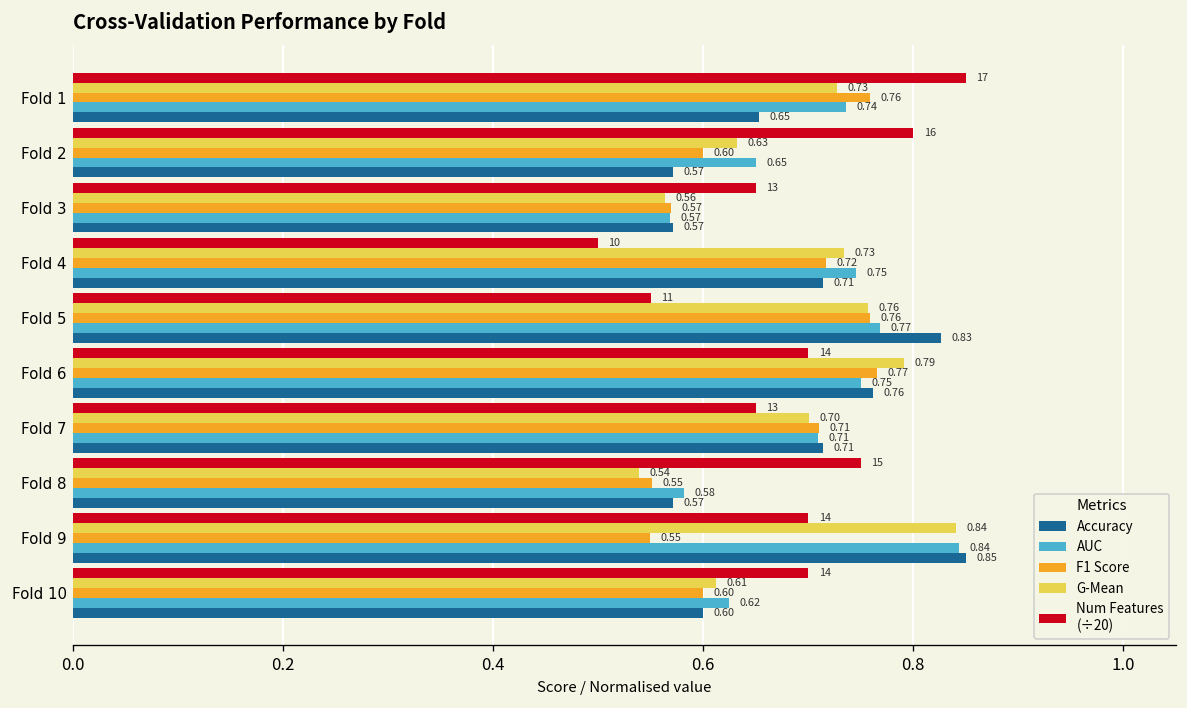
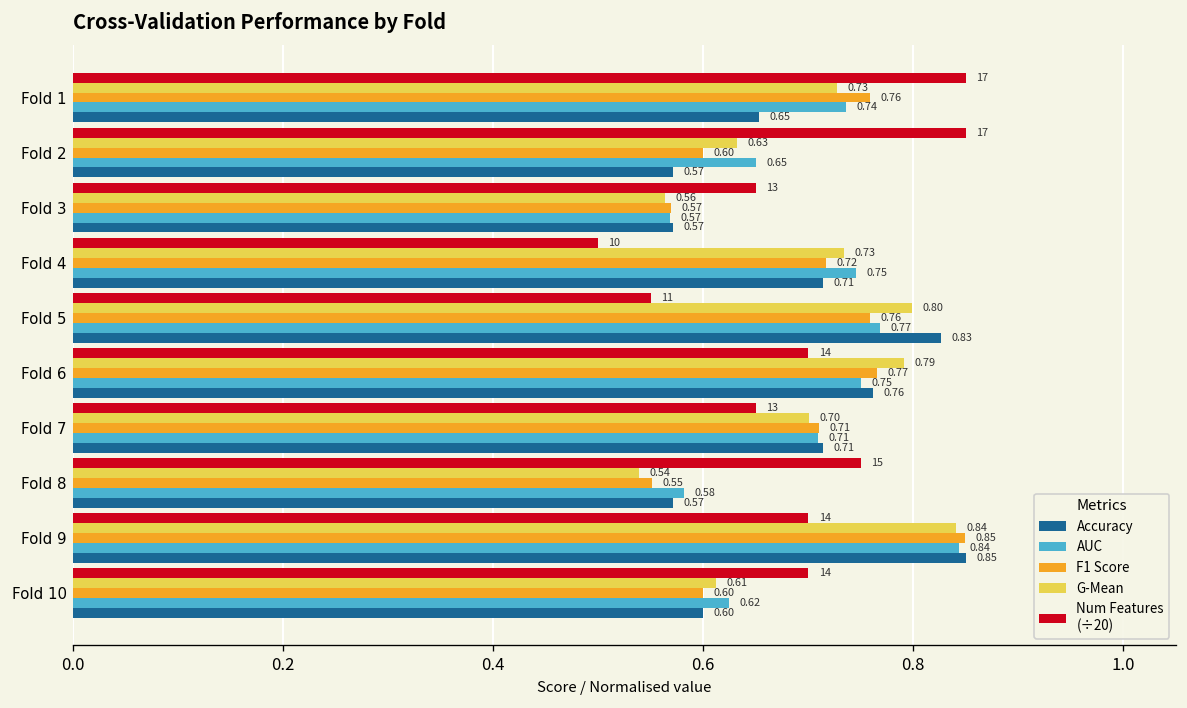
Num Features (÷20), Fold 2: 16 -> 17
G-Mean, Fold 5: 0.76 -> 0.80
F1 Score, Fold 9: 0.55 -> 0.85
